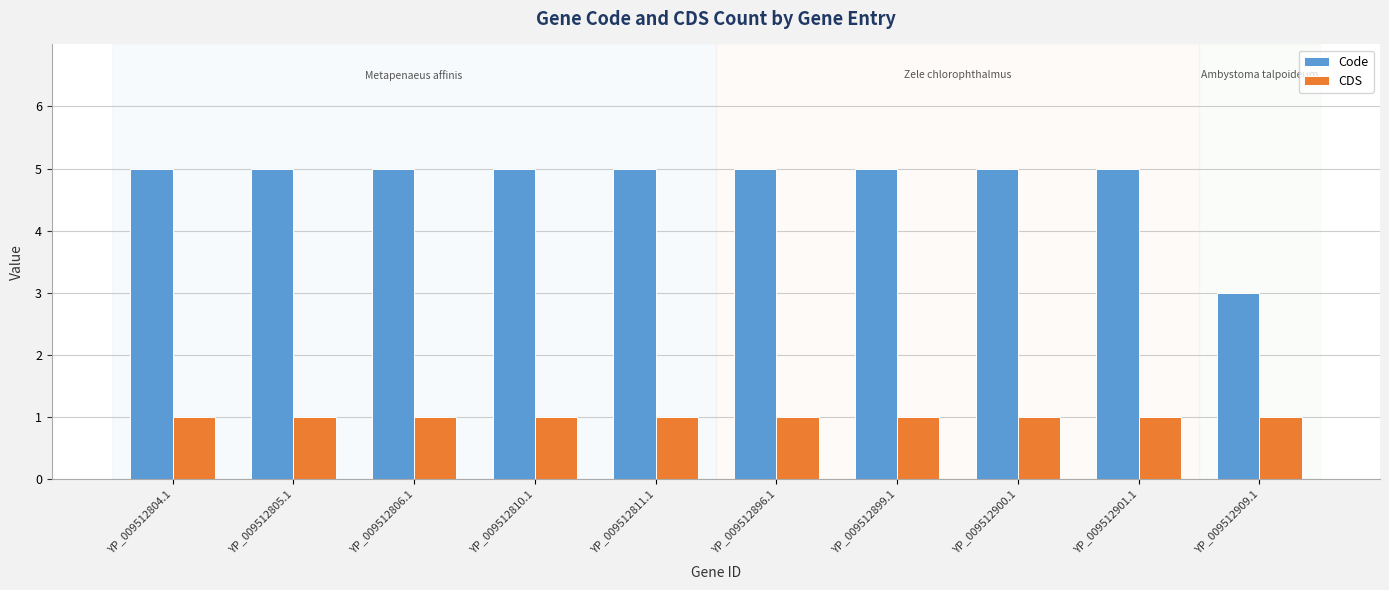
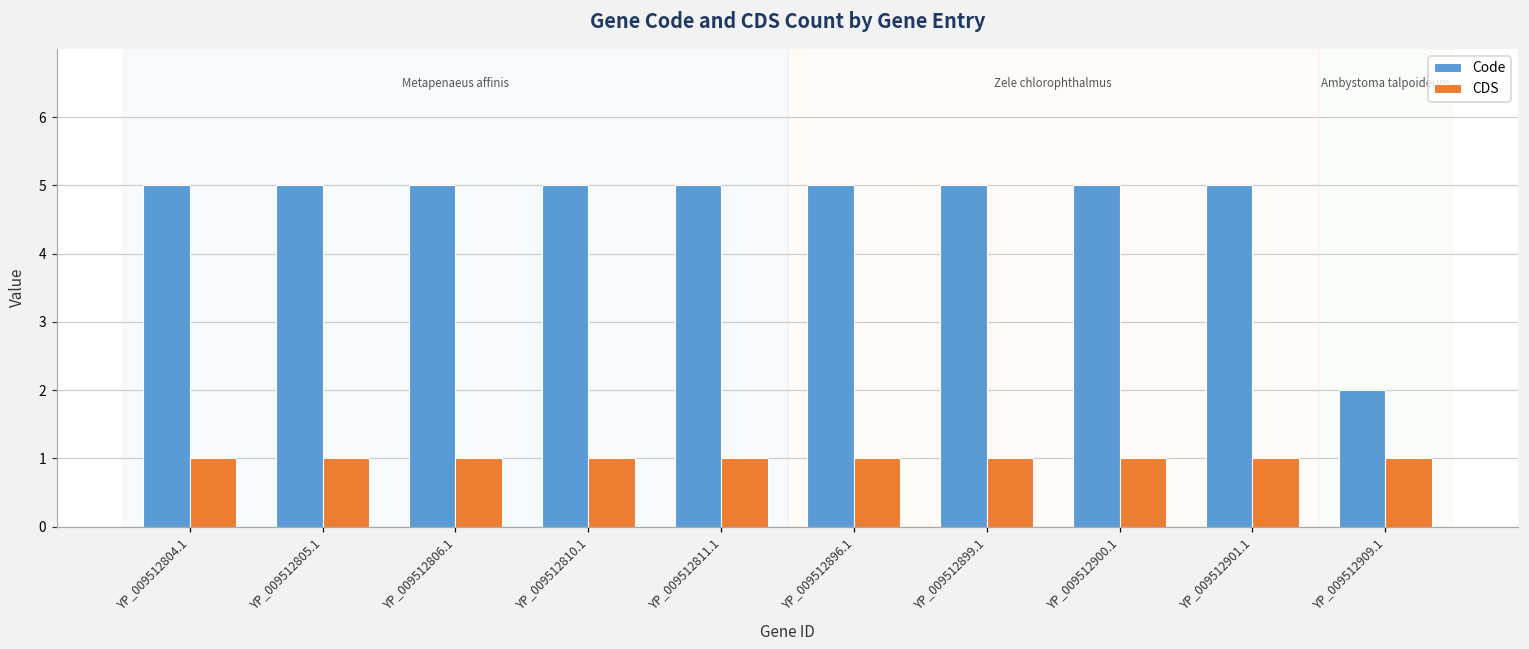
Code, YP_009512909.1: 3 -> 2
